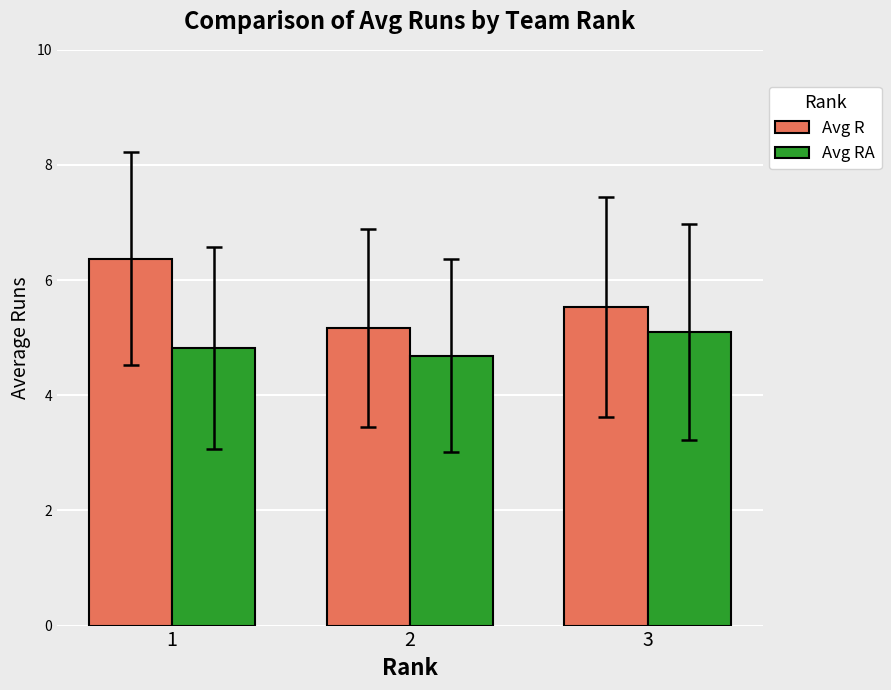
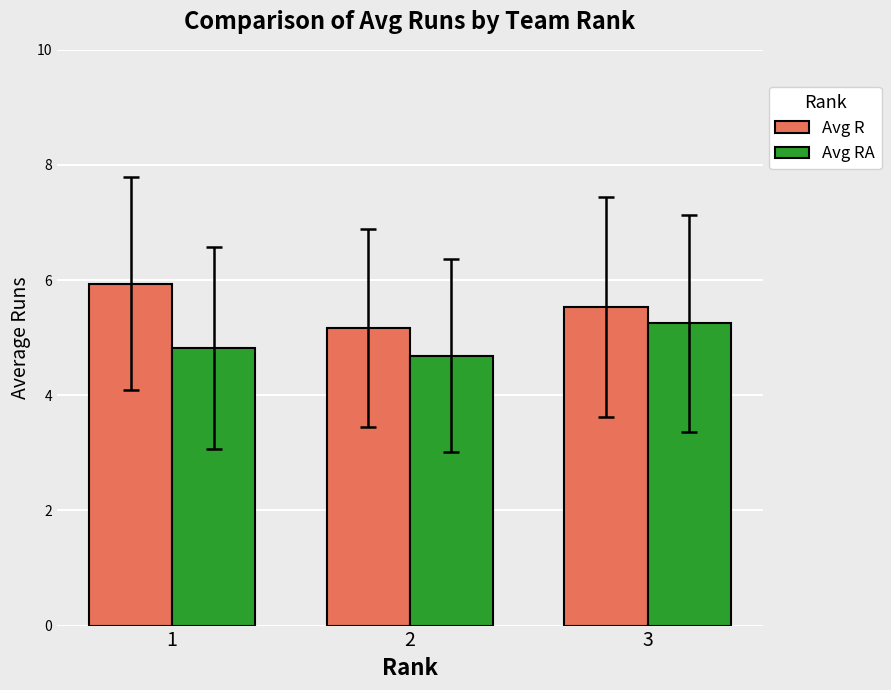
Avg R, 1: 6.4 -> 5.9
Avg RA, 3: 5.1 -> 5.3
